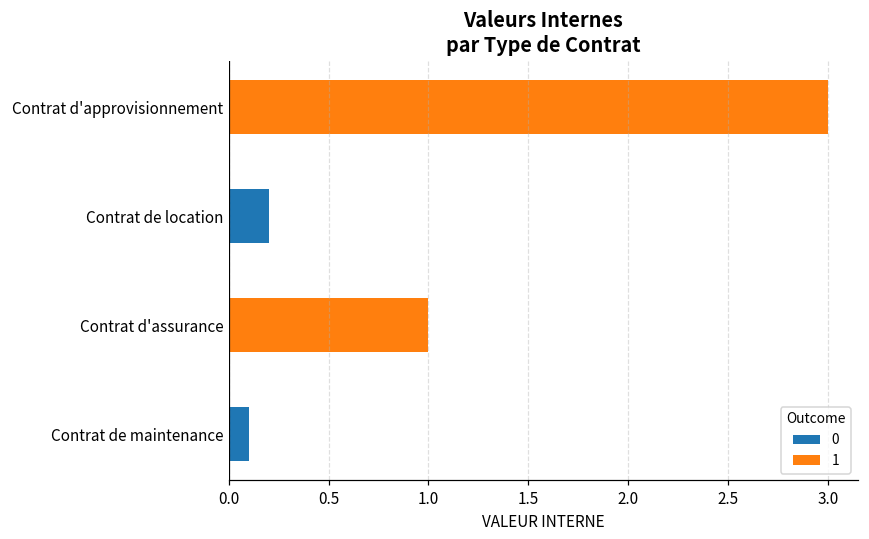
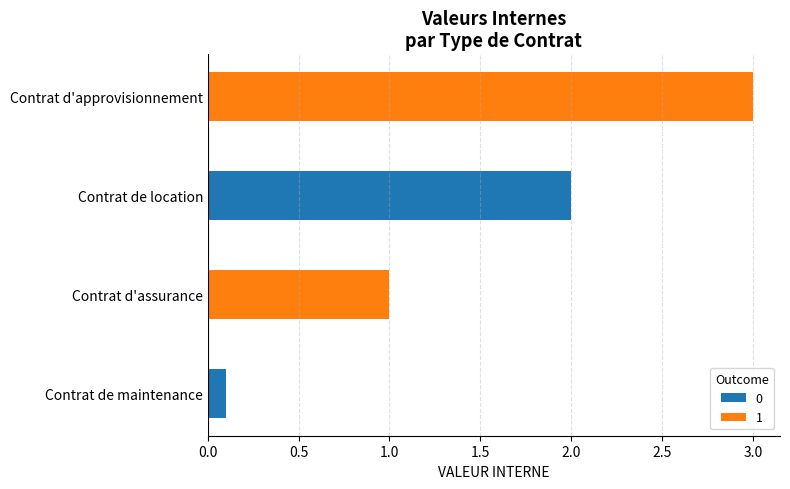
Contrat de location: 0.2 -> 2.0
